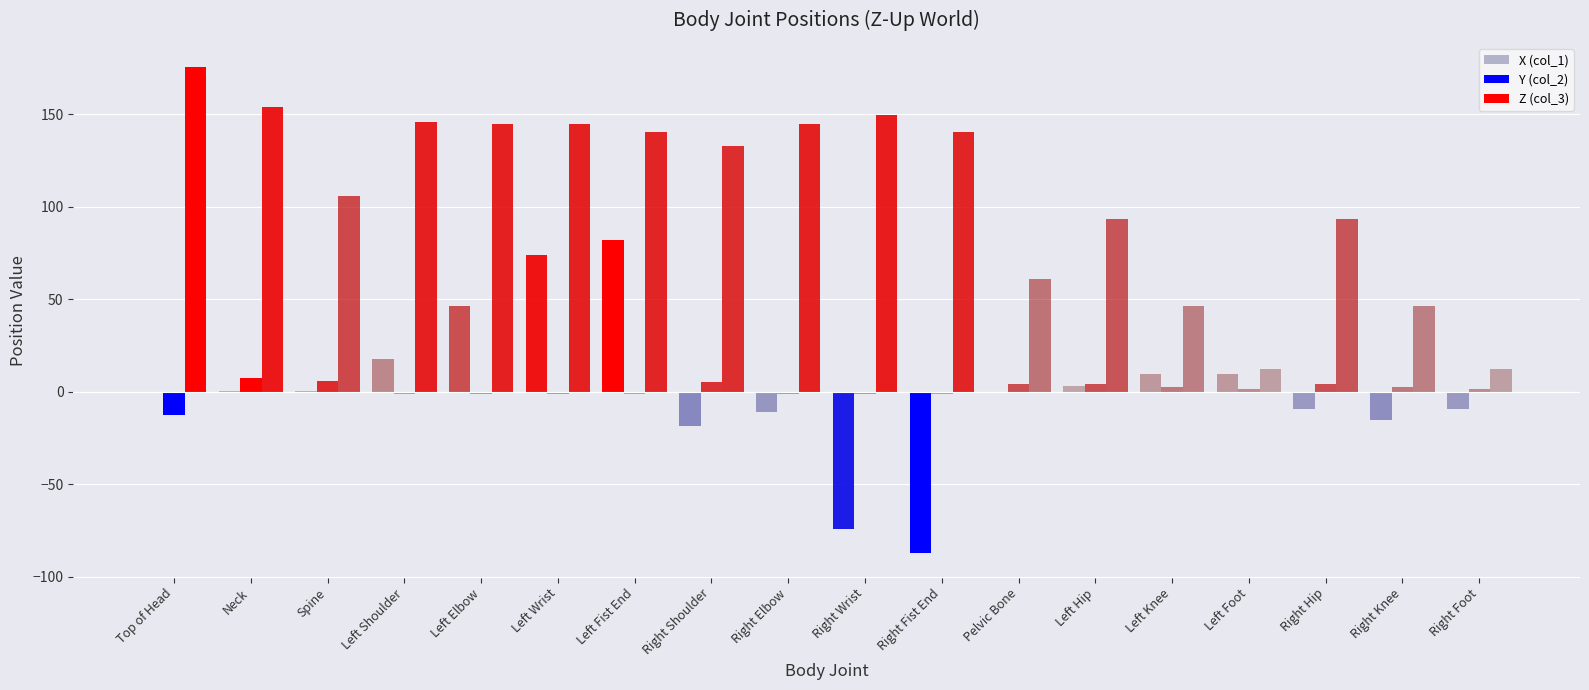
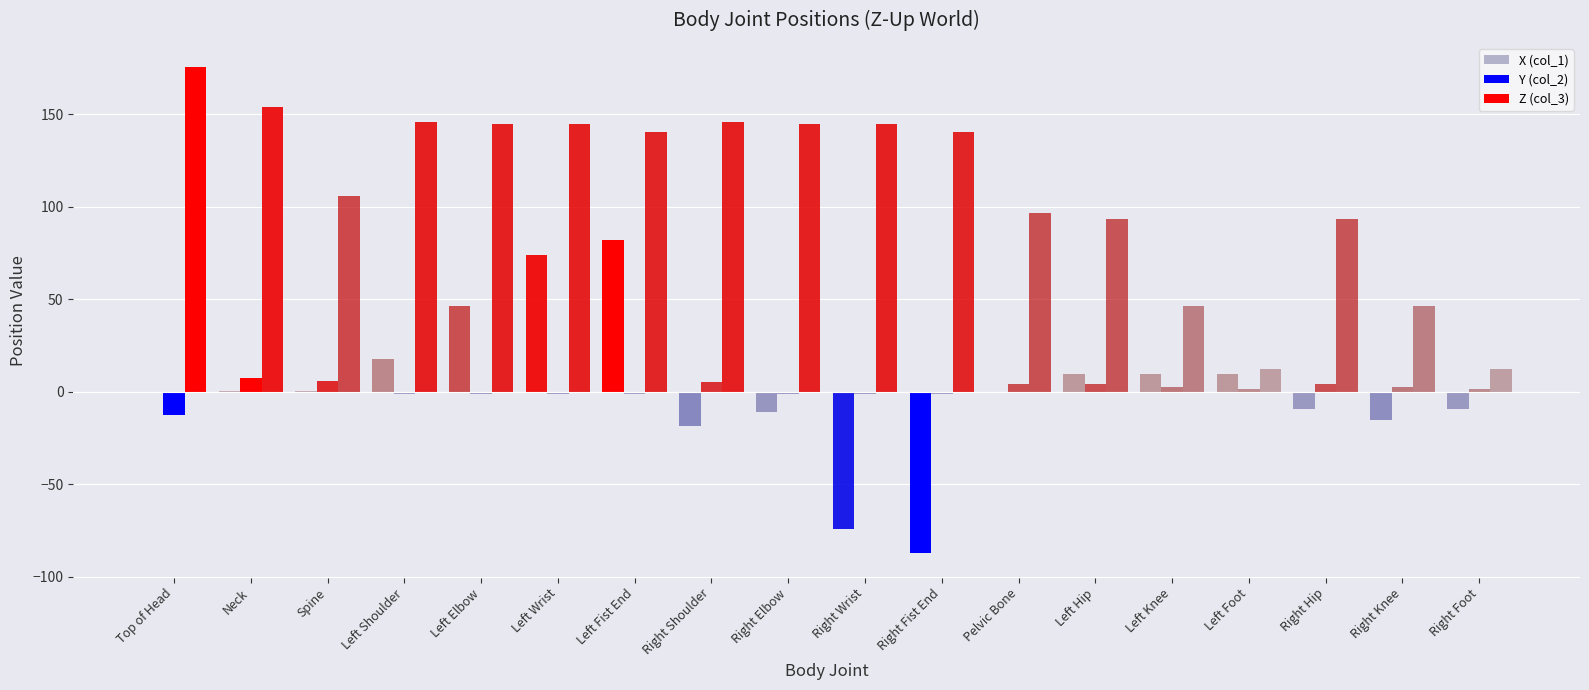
Z (col_3), Right Shoulder: 133 -> 146
Z (col_3), Right Wrist: 149 -> 145
Z (col_3), Pelvic Bone: 61 -> 96
X (col_1), Left Hip: 3 -> 10
